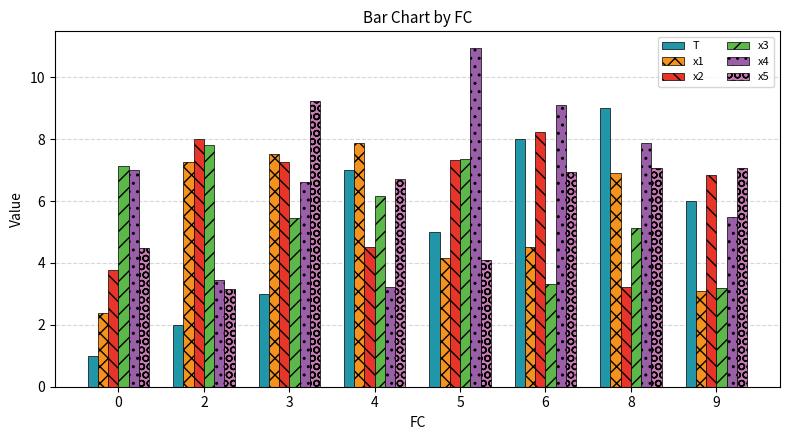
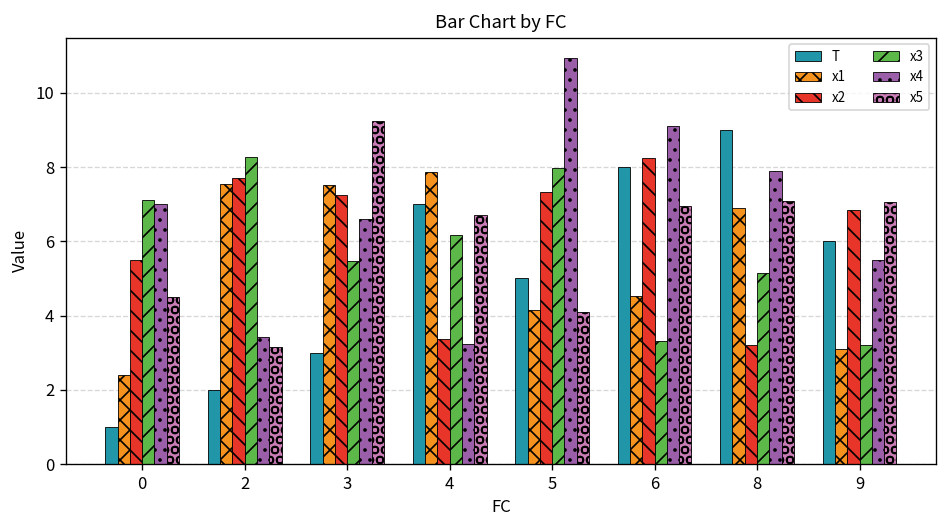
x2, 0: 3.8 -> 5.5
x1, 2: 7.3 -> 7.5
x2, 2: 8.0 -> 7.7
x3, 2: 7.8 -> 8.3
x2, 4: 4.5 -> 3.4
x3, 5: 7.3 -> 8.0
